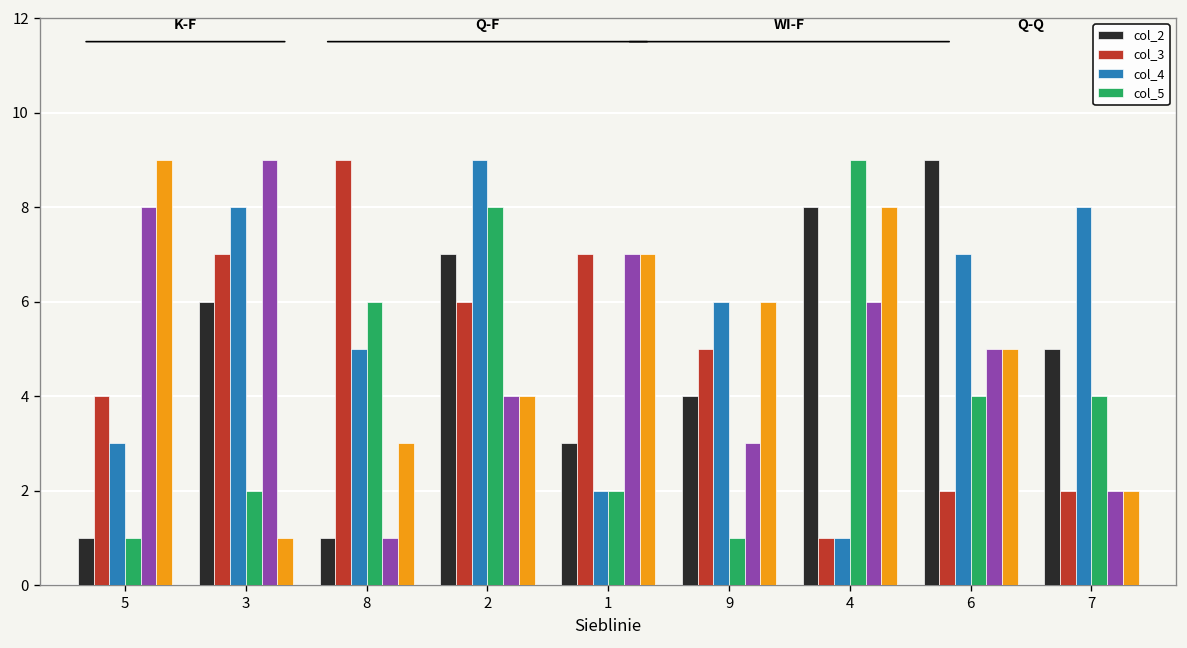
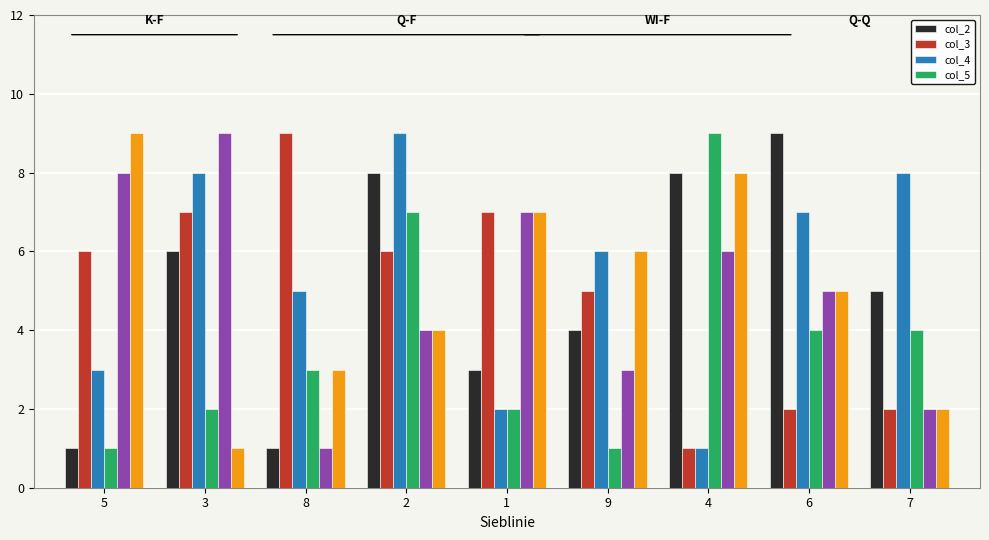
col_3, 5: 4 -> 6
col_5, 8: 6 -> 3
col_2, 2: 7 -> 8
col_5, 2: 8 -> 7
